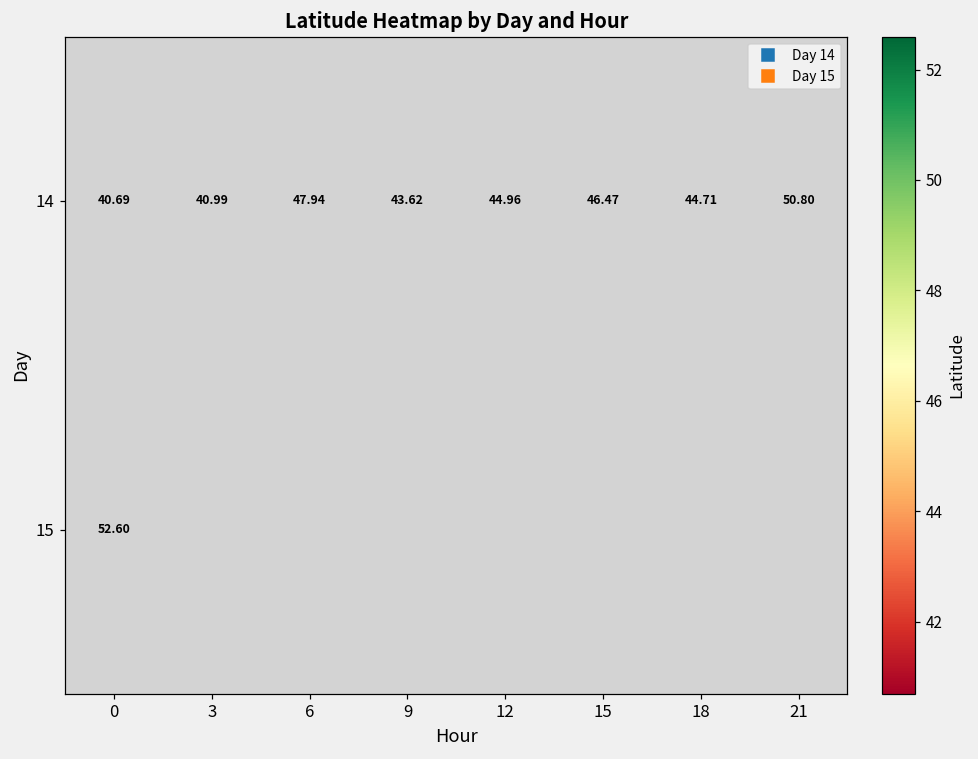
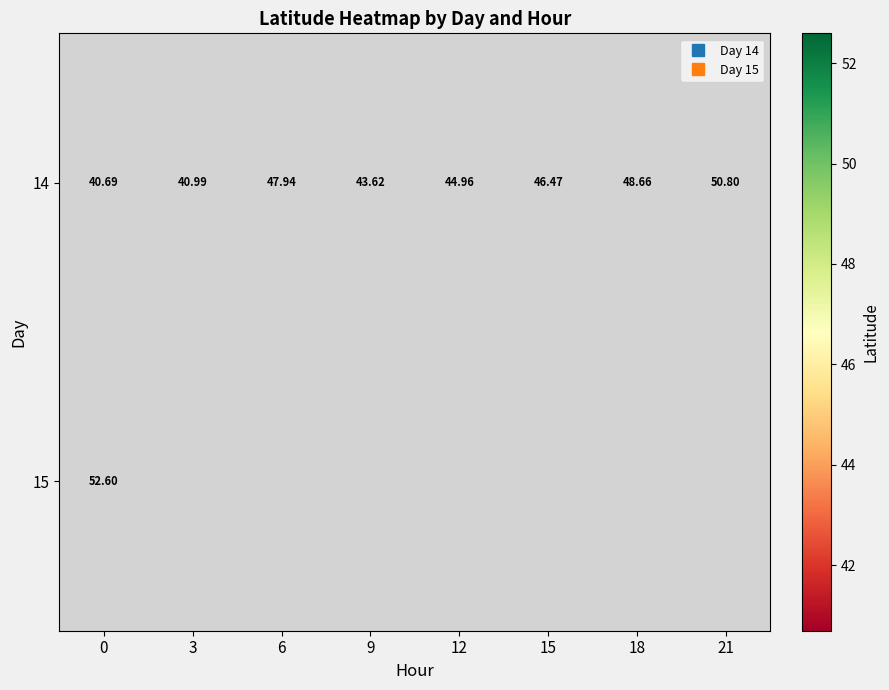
14, 18: 44.71 -> 48.66
